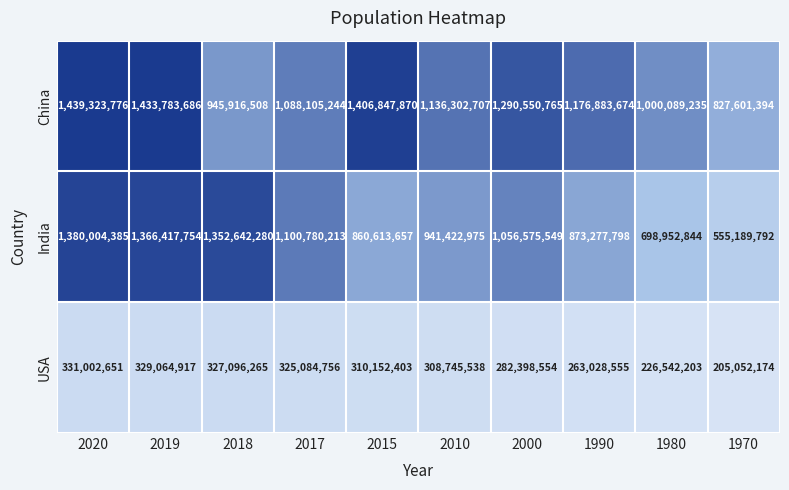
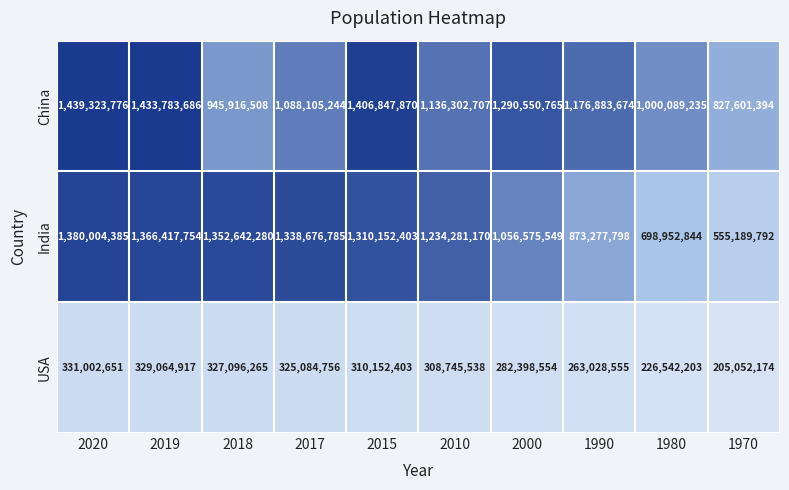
India, 2017: 1,100,780,213 -> 1,338,676,785
India, 2015: 860,613,657 -> 1,310,152,403
India, 2010: 941,422,975 -> 1,234,281,170
